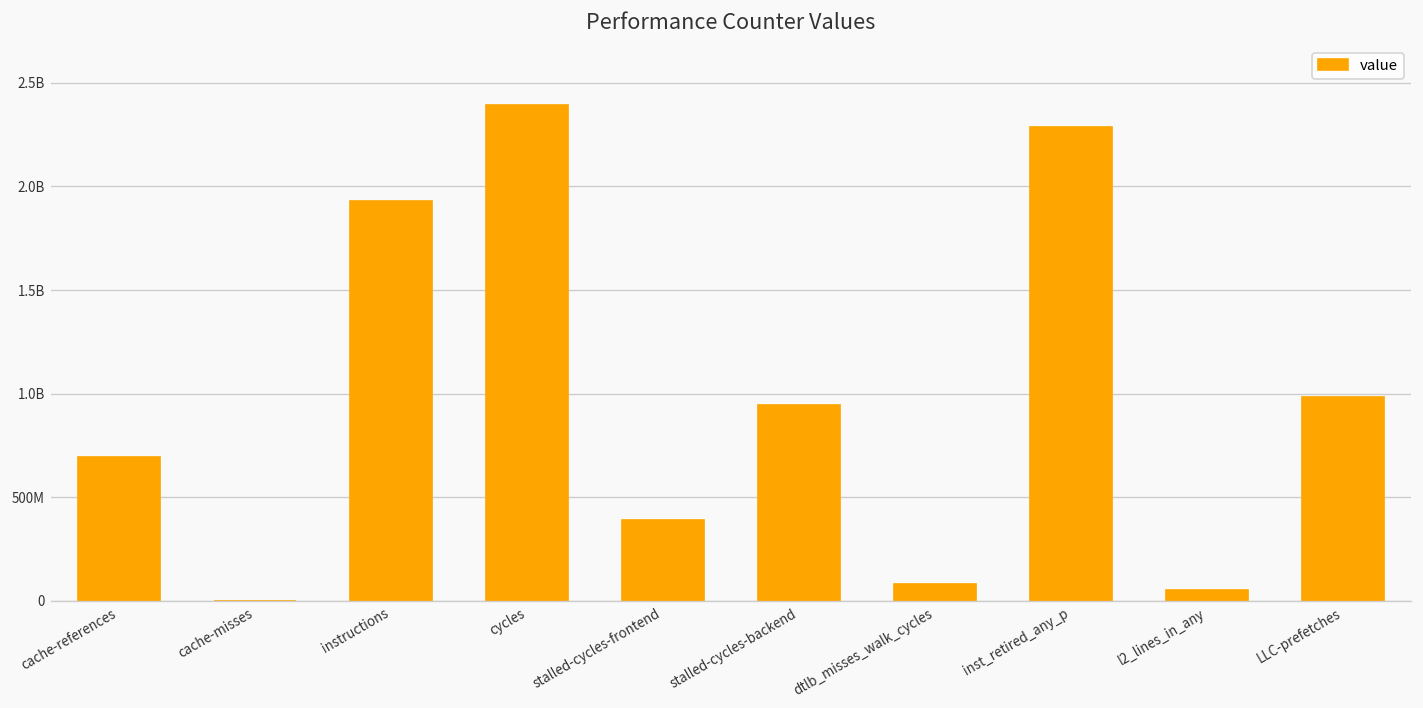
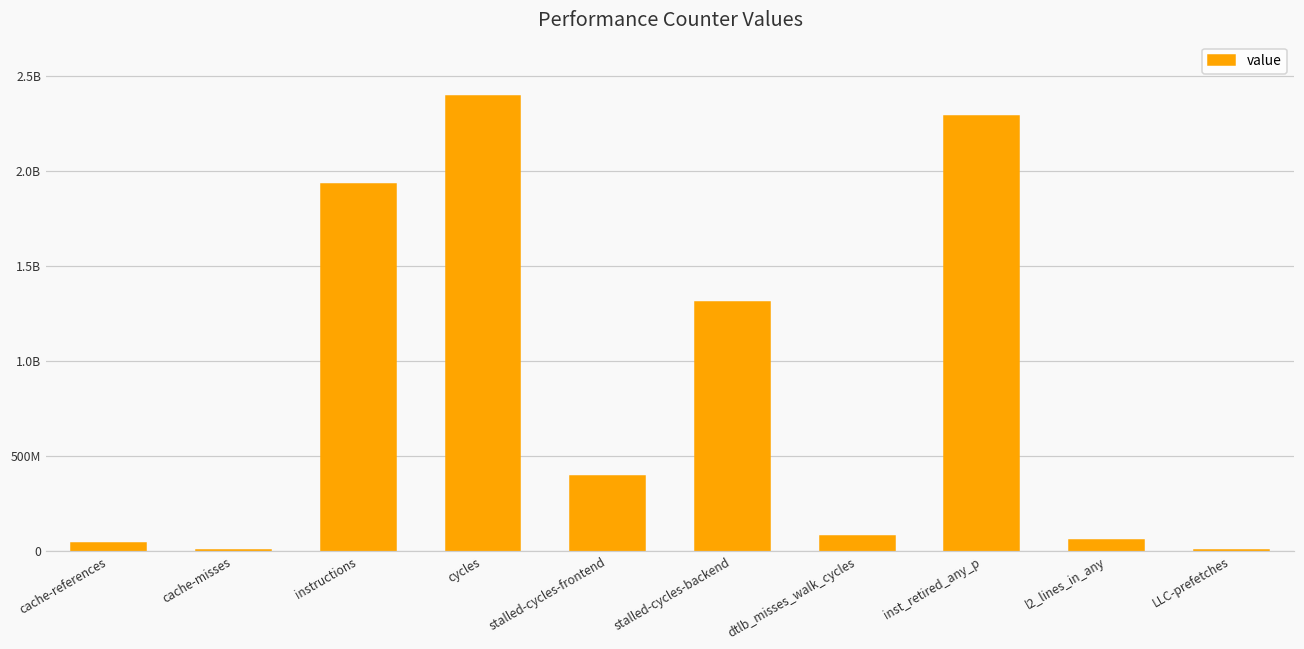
cache-references: 700000000 -> 40000000
stalled-cycles-backend: 940000000 -> 1310000000
LLC-prefetches: 990000000 -> 10000000
